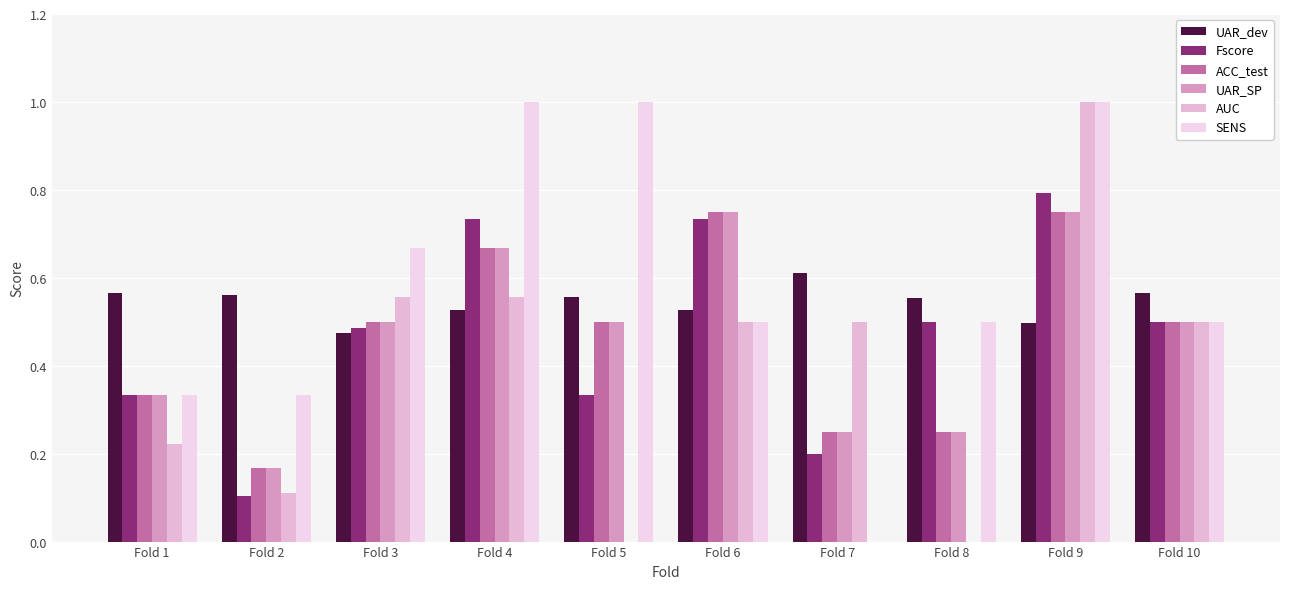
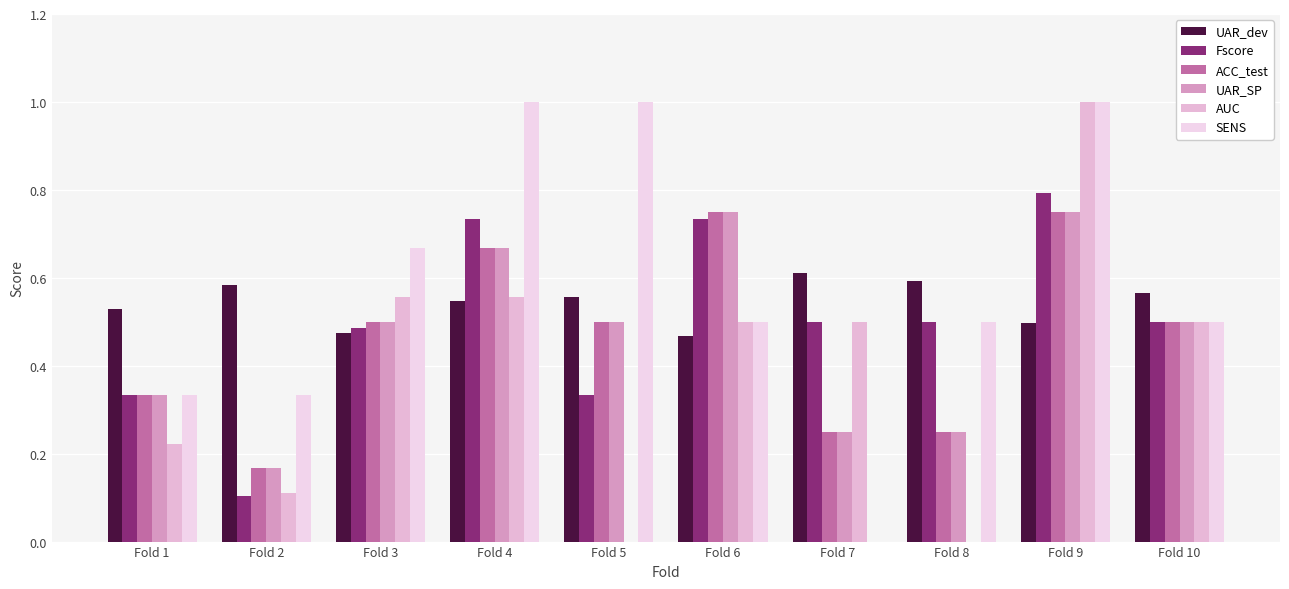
UAR_dev, Fold 1: 0.56 -> 0.53
UAR_dev, Fold 2: 0.56 -> 0.58
UAR_dev, Fold 4: 0.53 -> 0.55
UAR_dev, Fold 6: 0.53 -> 0.47
Fscore, Fold 7: 0.2 -> 0.5
UAR_dev, Fold 8: 0.55 -> 0.59
